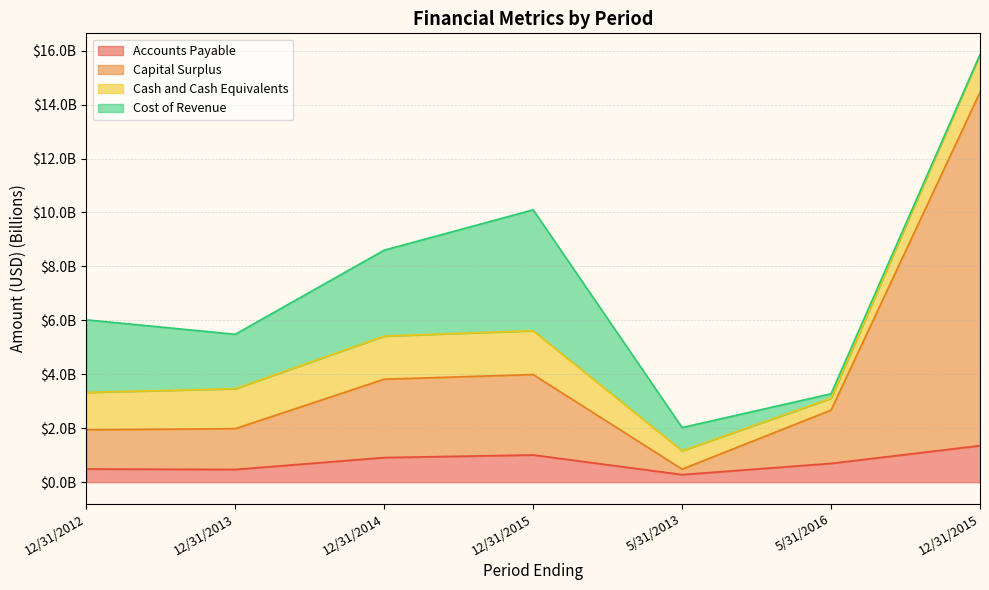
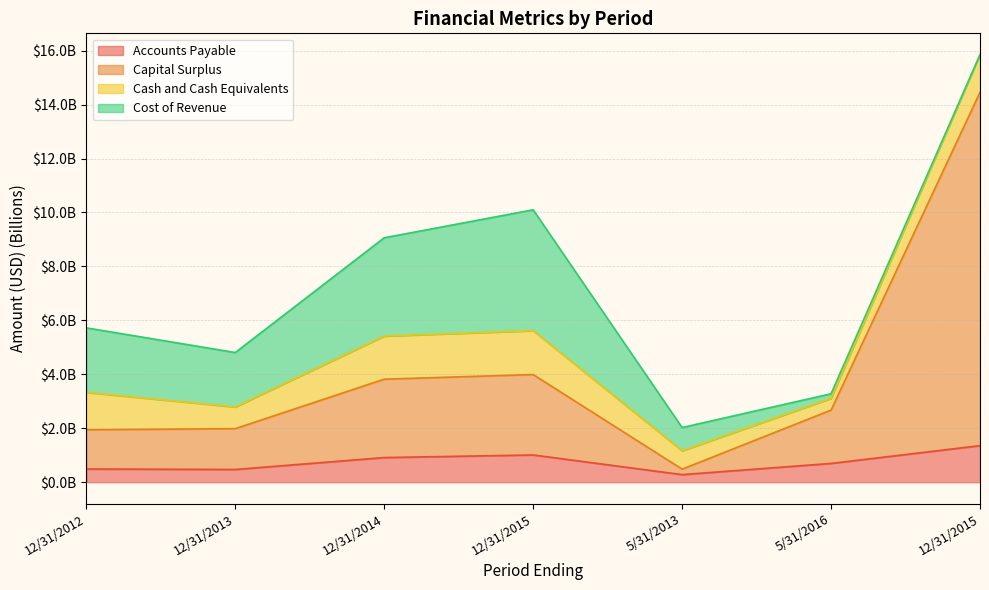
Cost of Revenue, 12/31/2012: $2700000000 -> $2400000000
Cash and Cash Equivalents, 12/31/2013: $1500000000 -> $800000000
Cost of Revenue, 12/31/2014: $3200000000 -> $3600000000
